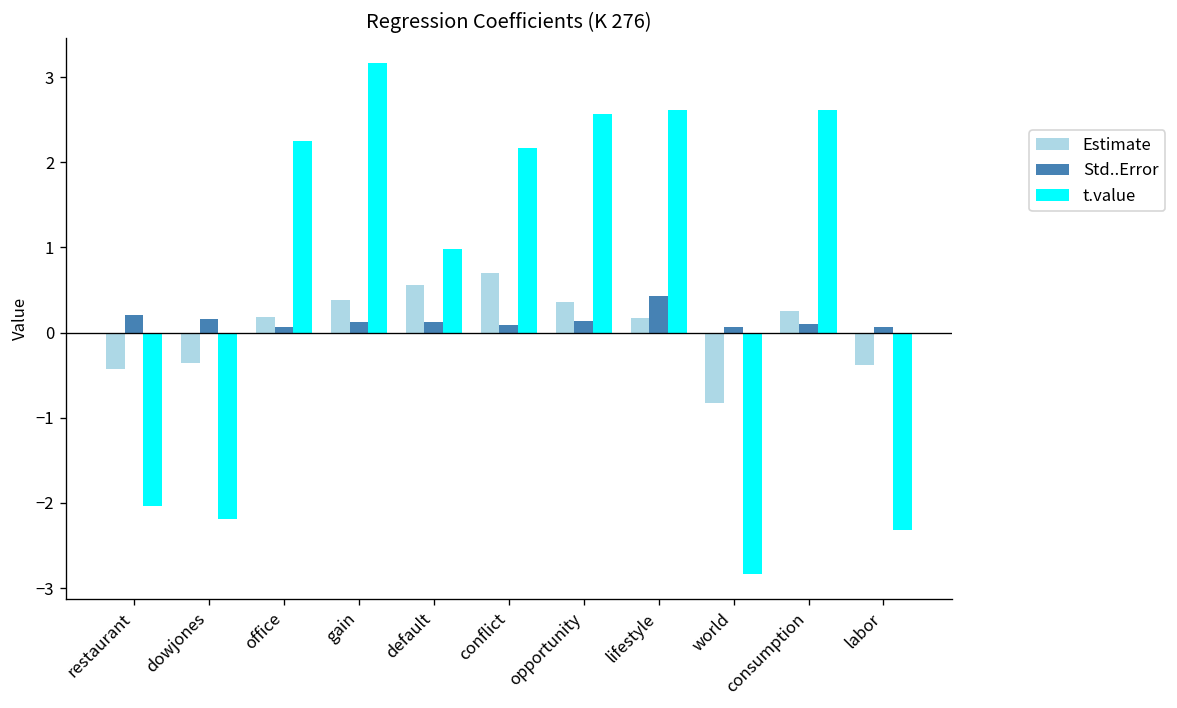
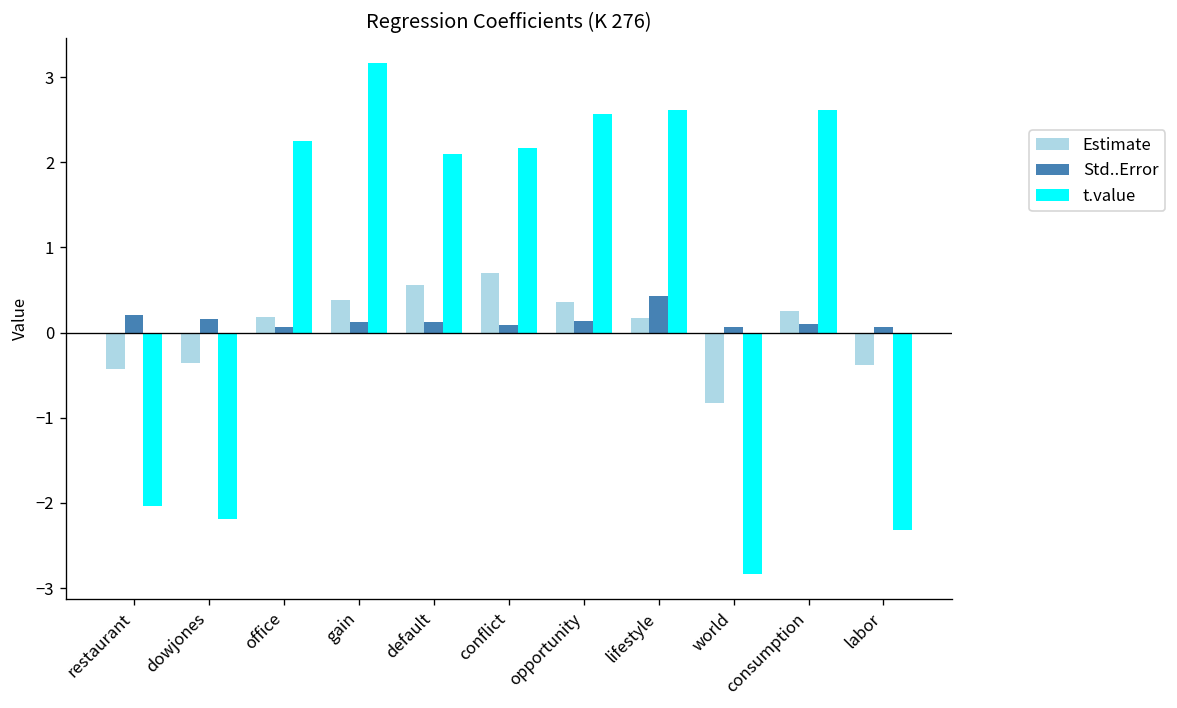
t.value, default: 1.0 -> 2.1
